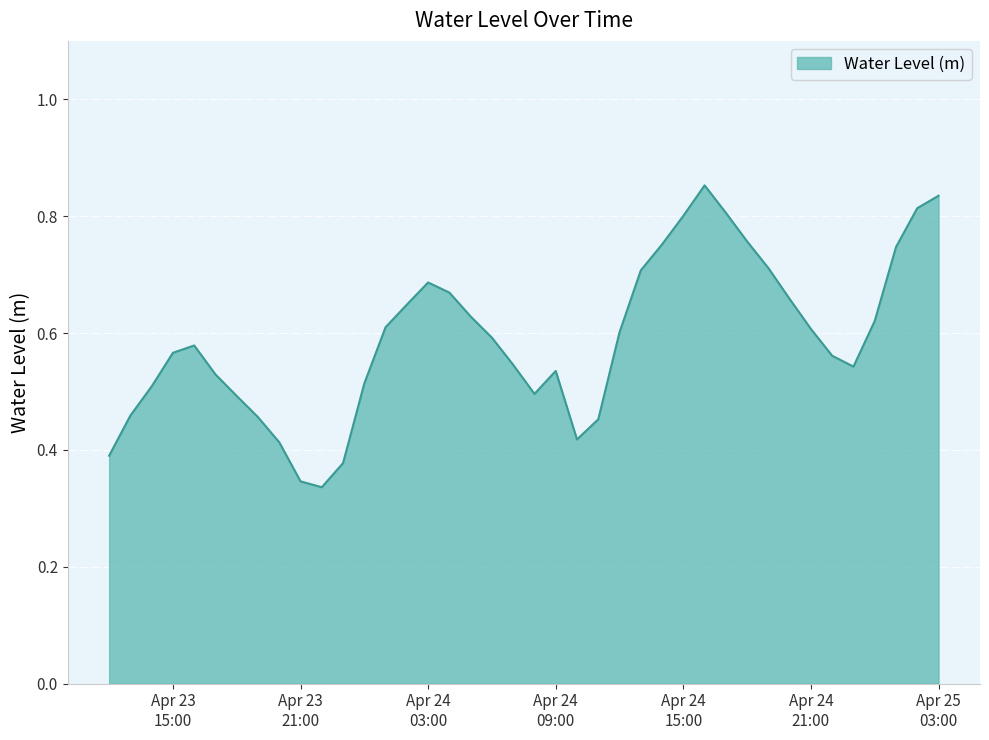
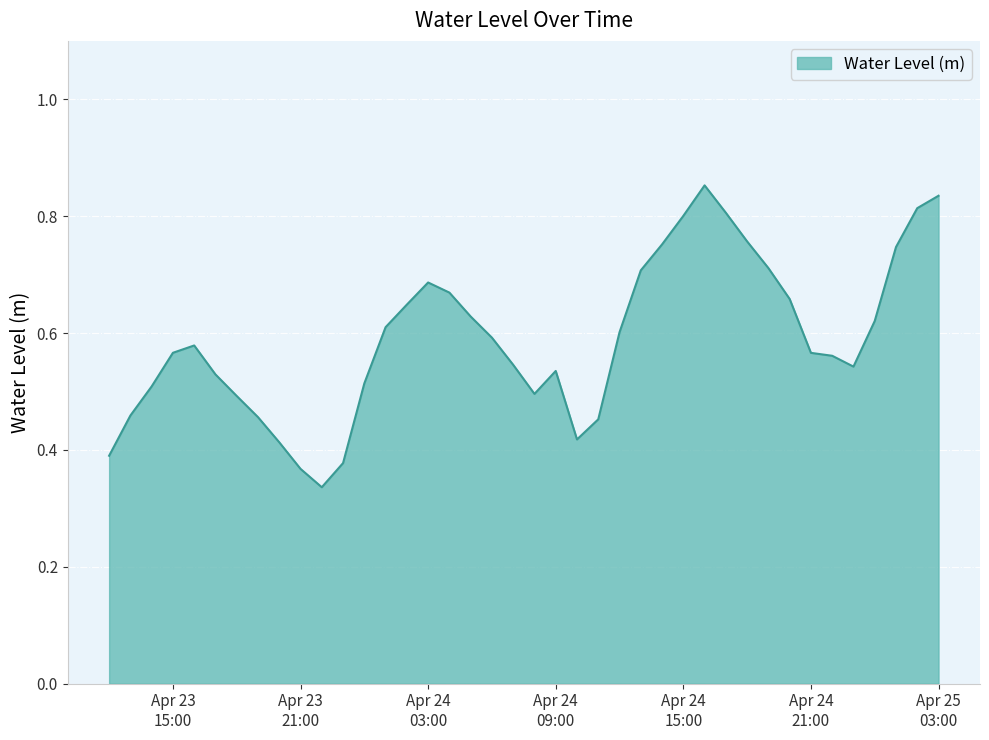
Apr 23 21:00: 0.35 -> 0.37
Apr 24 21:00: 0.61 -> 0.57
